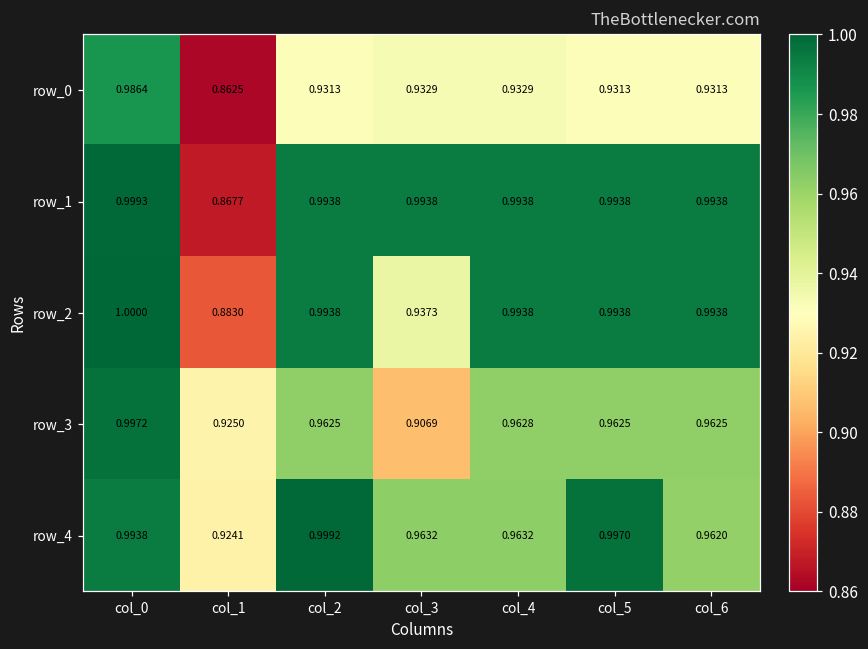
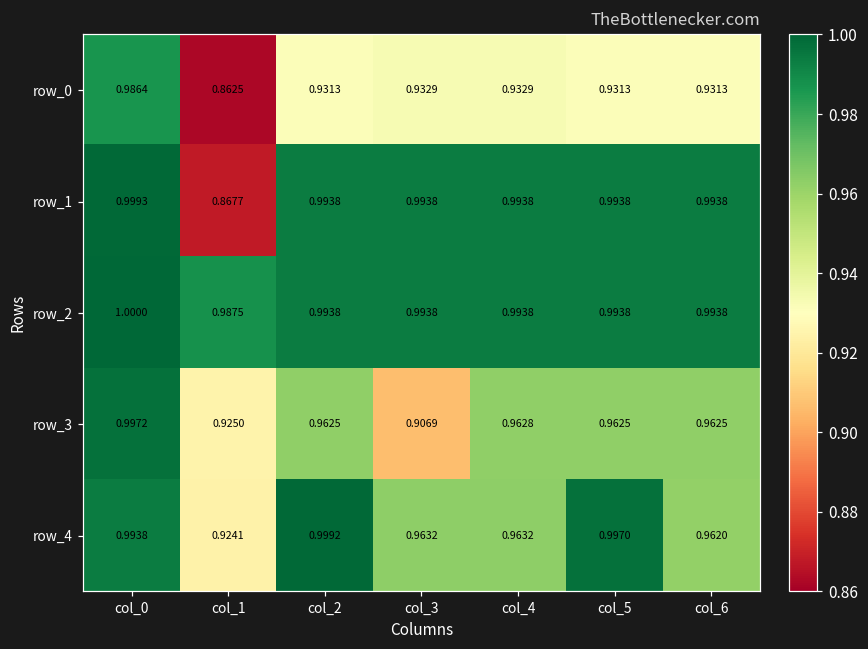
row_2, col_1: 0.8830 -> 0.9875
row_2, col_3: 0.9373 -> 0.9938
